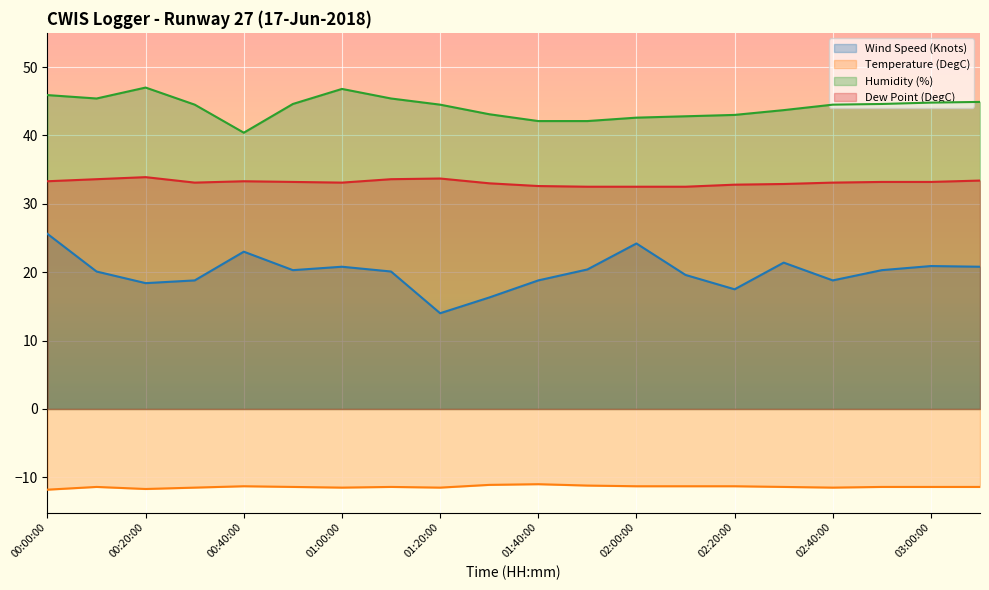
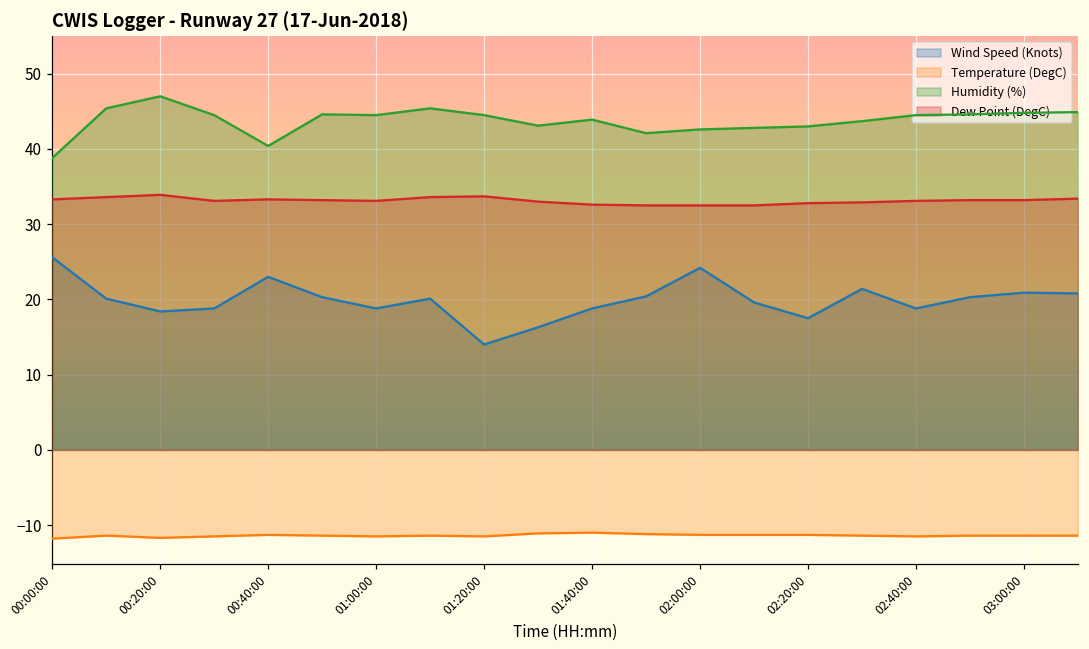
Humidity (%), 00:00:00: 46 -> 39
Wind Speed (Knots), 01:00:00: 21 -> 19
Humidity (%), 01:00:00: 47 -> 45
Humidity (%), 01:40:00: 42 -> 44
